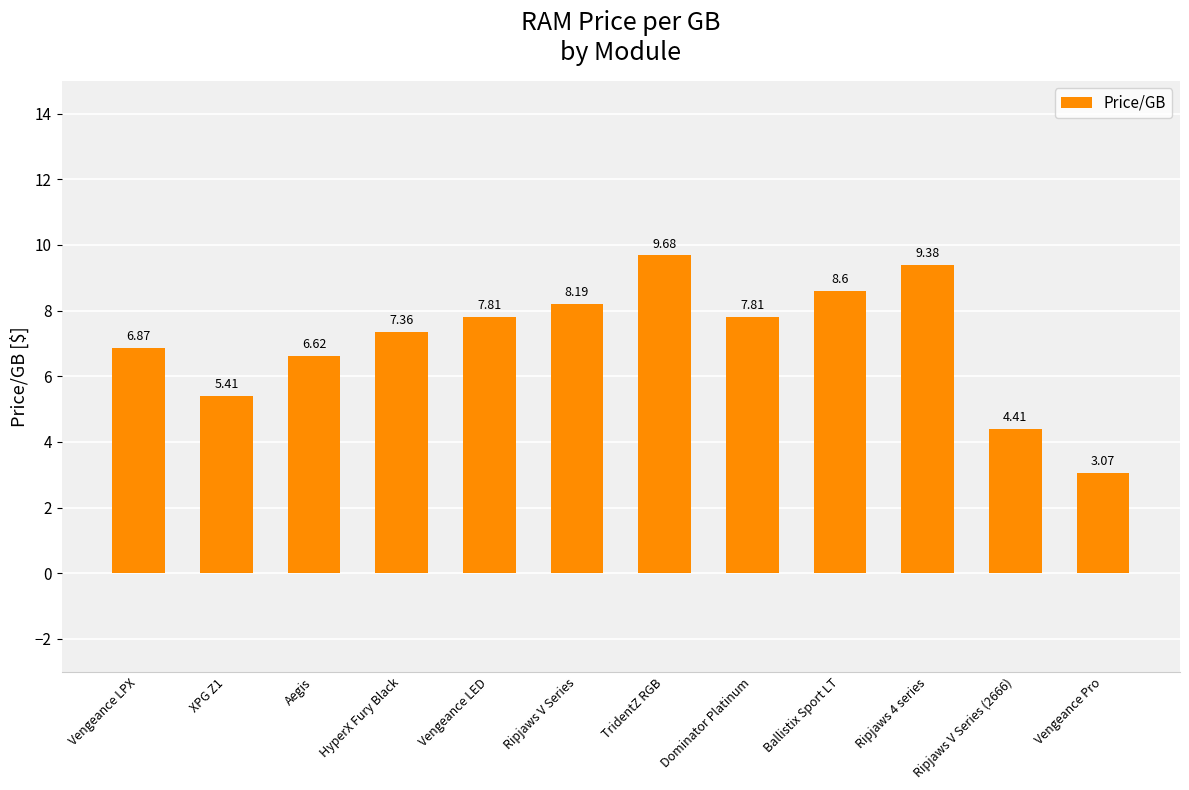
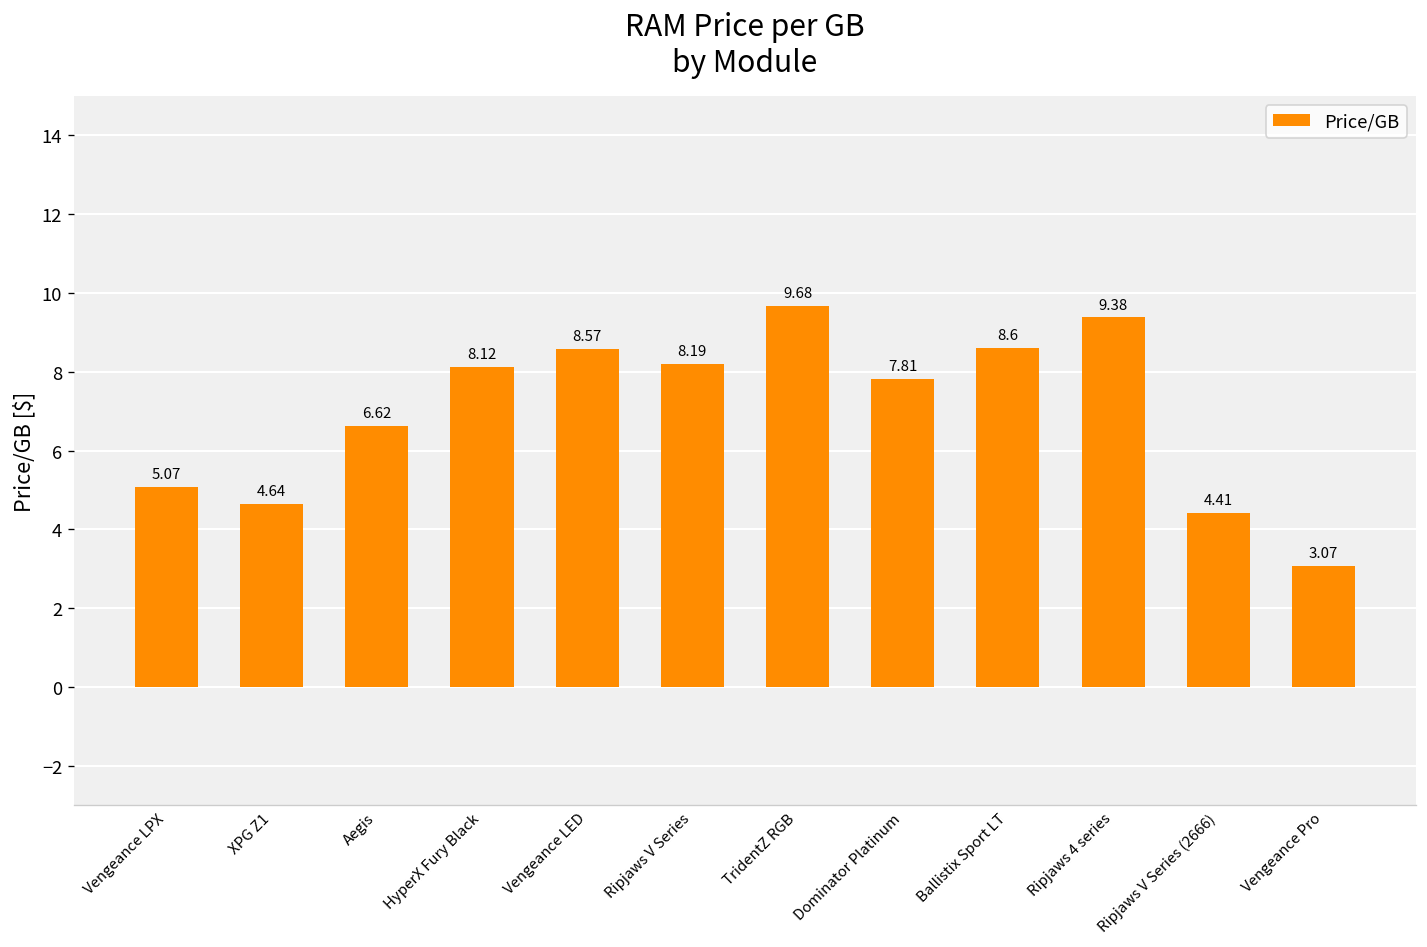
Vengeance LPX: 6.87 -> 5.07
XPG Z1: 5.41 -> 4.64
HyperX Fury Black: 7.36 -> 8.12
Vengeance LED: 7.81 -> 8.57
